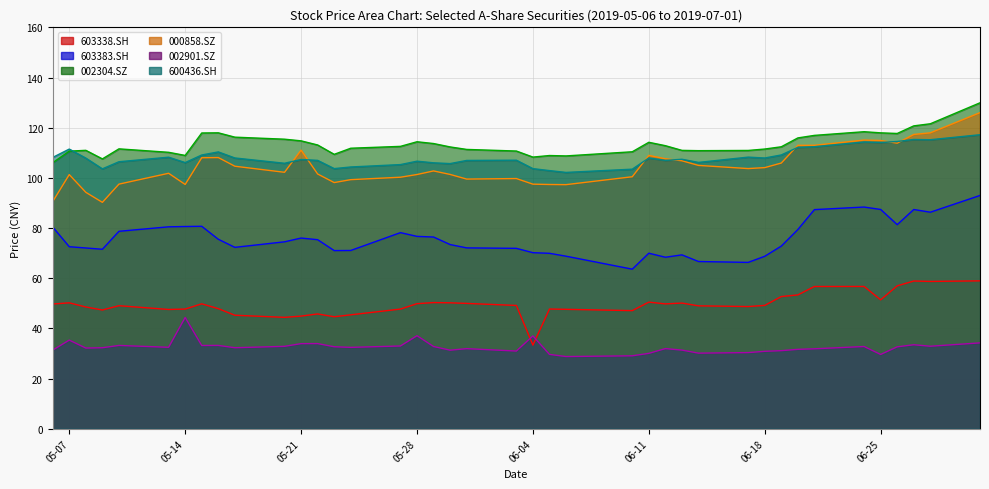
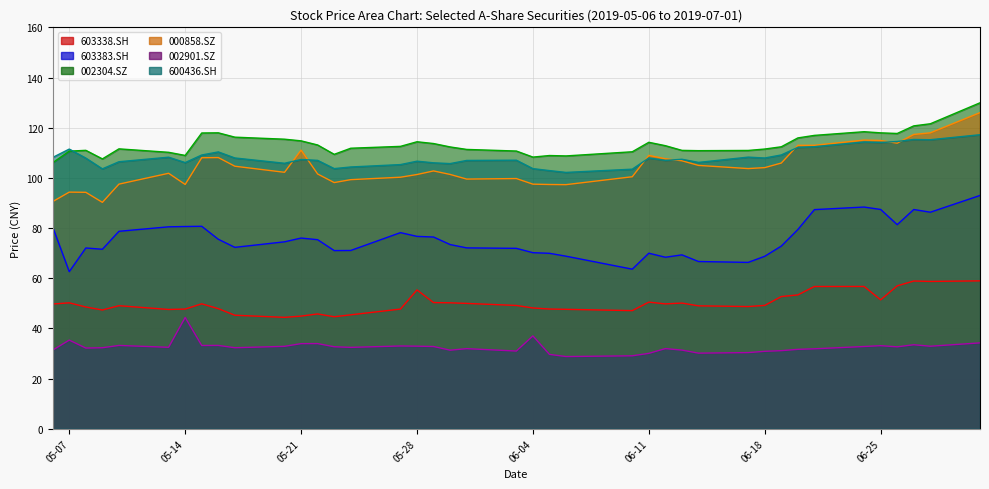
603383.SH, 05-07: 73 -> 63
000858.SZ, 05-07: 101 -> 94
603338.SH, 05-28: 50 -> 55
002901.SZ, 05-28: 37 -> 33
603338.SH, 06-04: 33 -> 48
002901.SZ, 06-25: 30 -> 33
